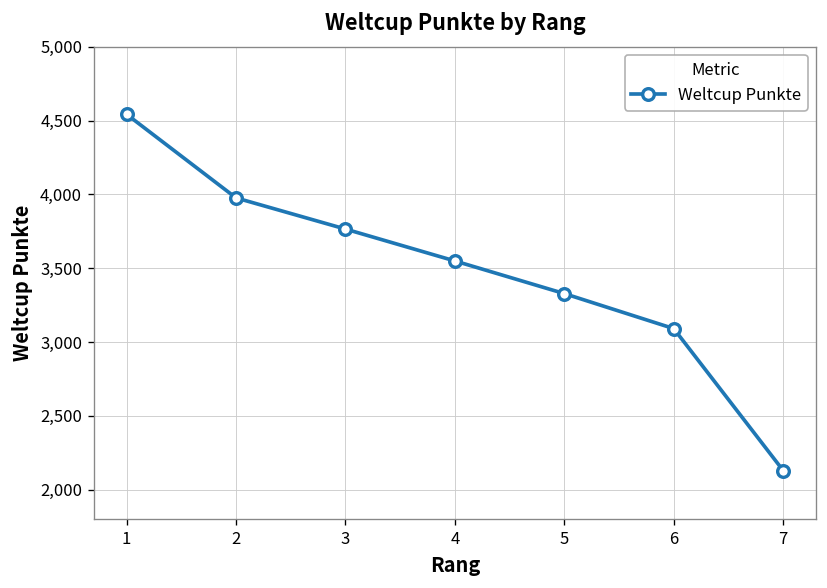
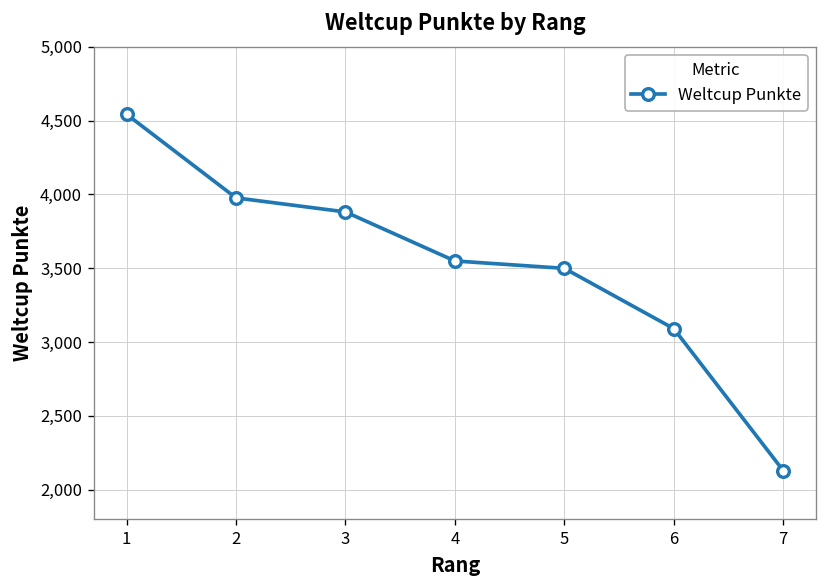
3: 3,770 -> 3,880
5: 3,330 -> 3,500
